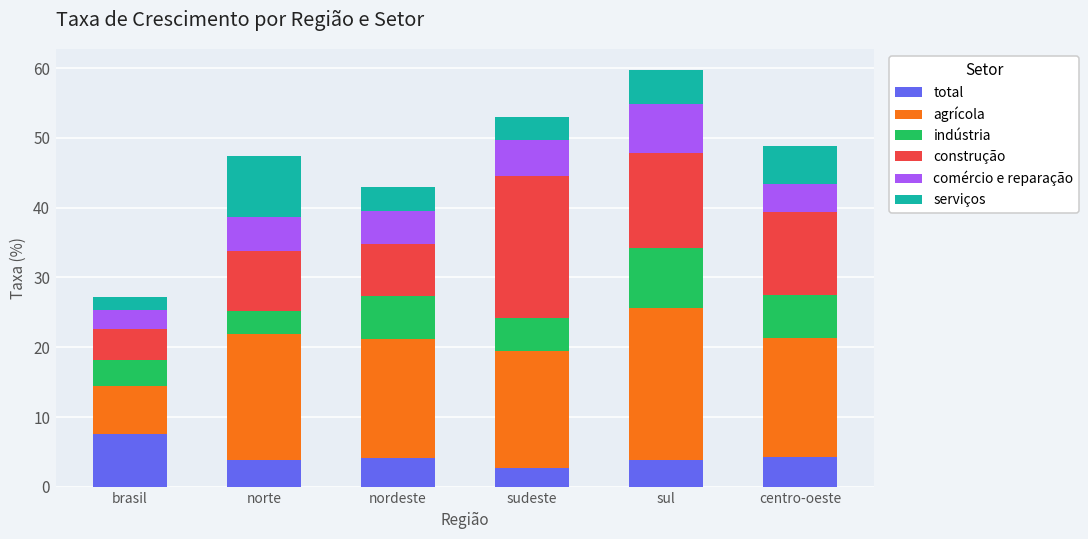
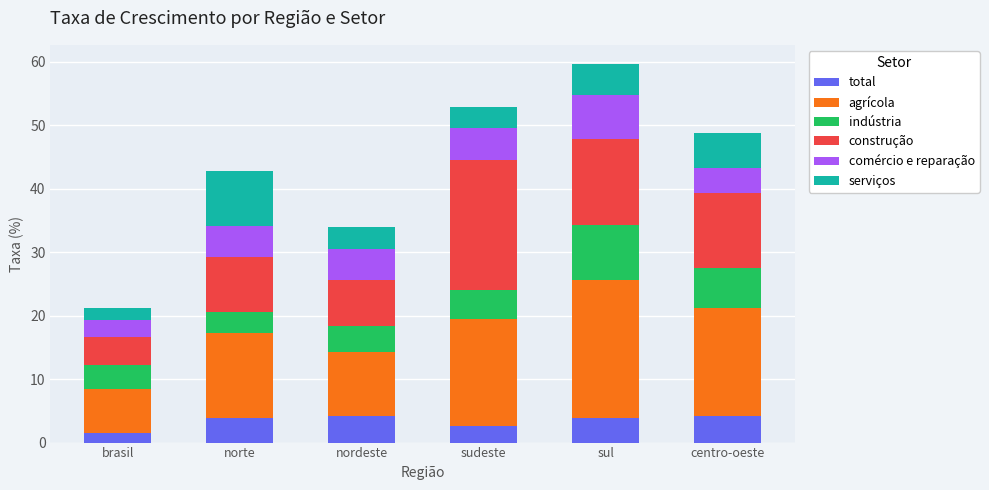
total, brasil: 8 -> 2
agrícola, norte: 18 -> 13
agrícola, nordeste: 17 -> 10
indústria, nordeste: 6 -> 4
